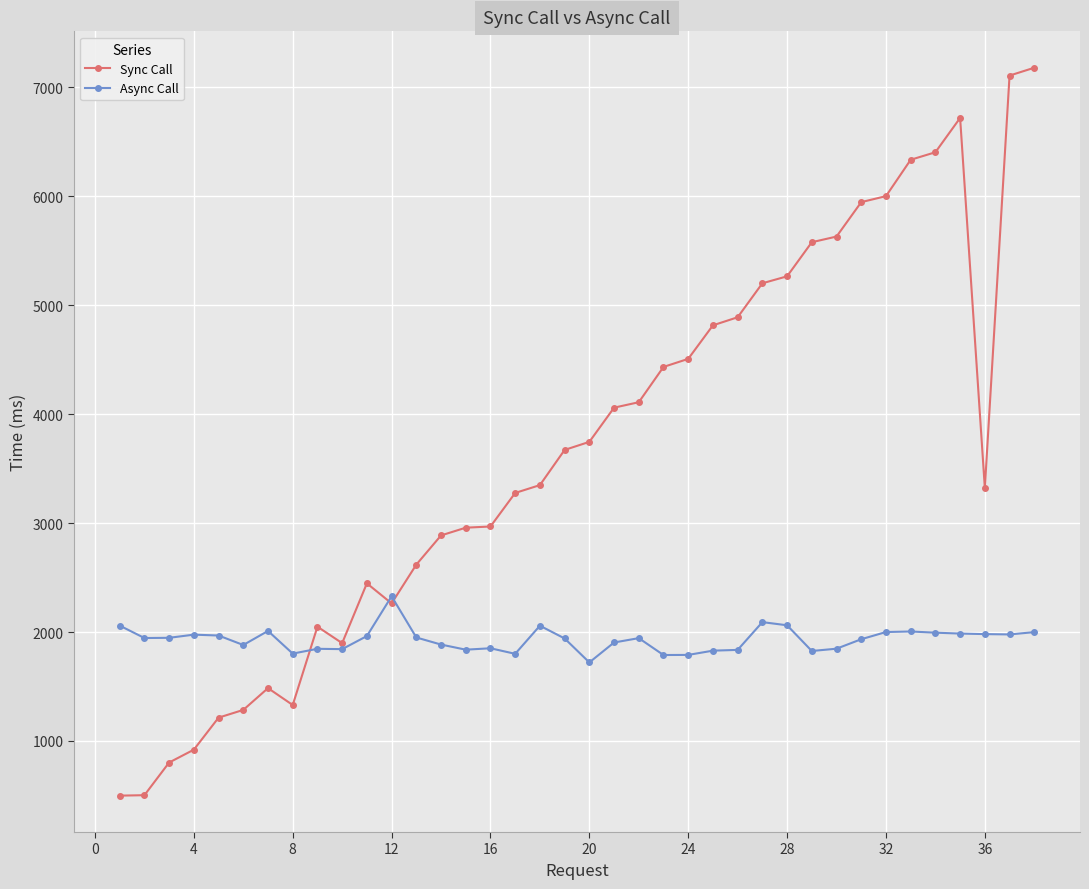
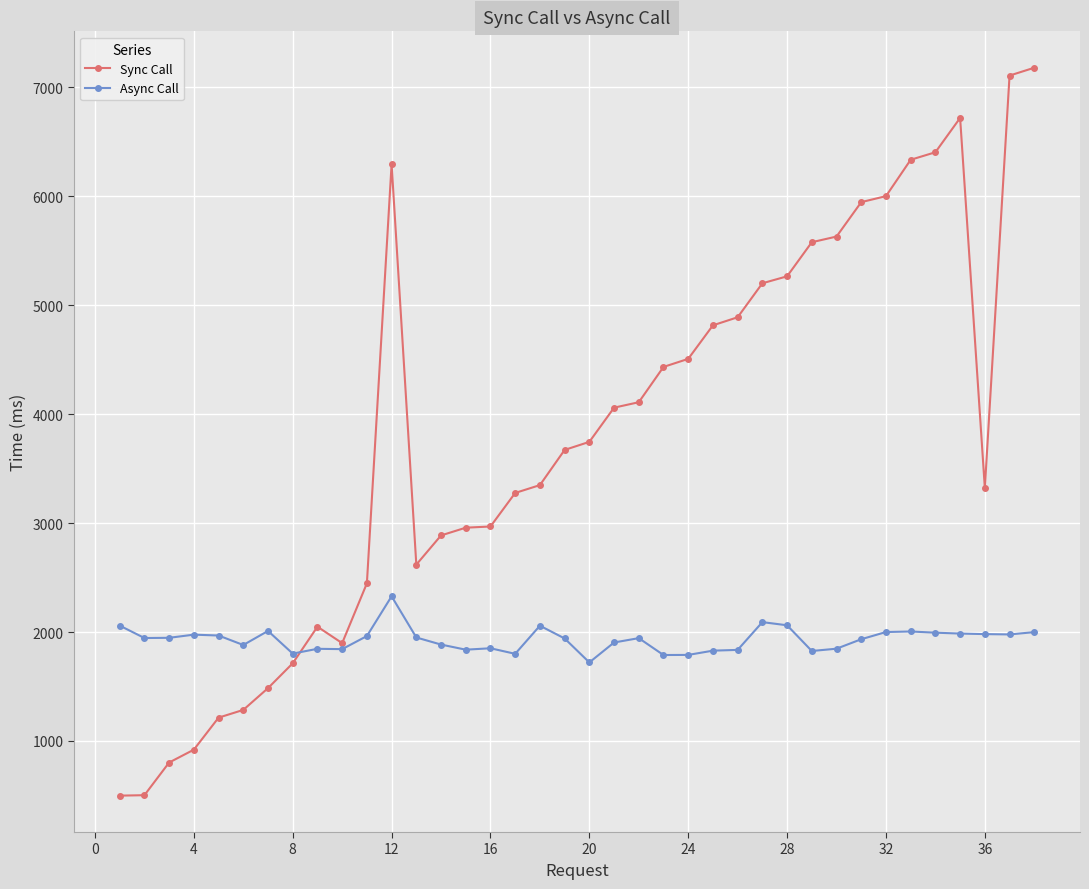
Sync Call, 8: 1330 -> 1710
Sync Call, 12: 2260 -> 6300
